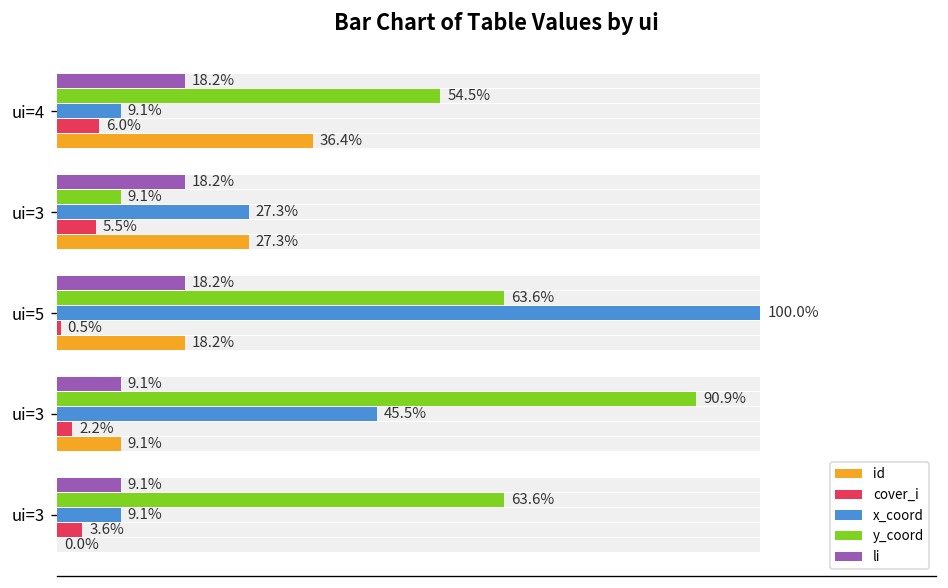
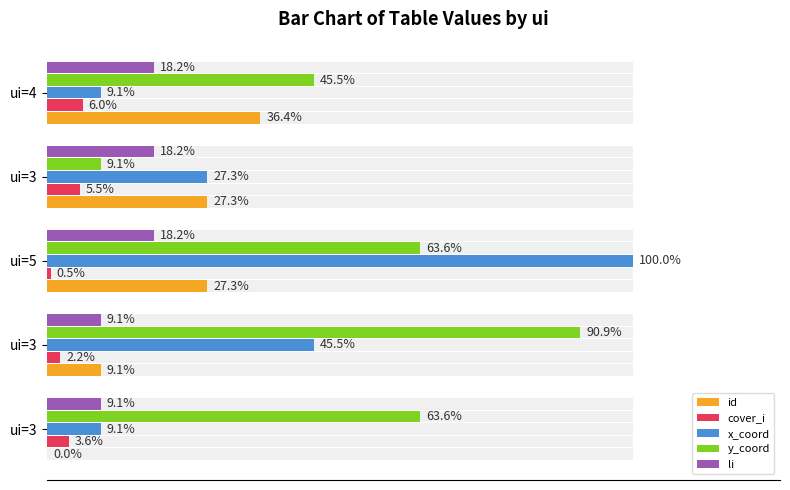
y_coord, ui=4: 54.5% -> 45.5%
id, ui=5: 18.2% -> 27.3%
